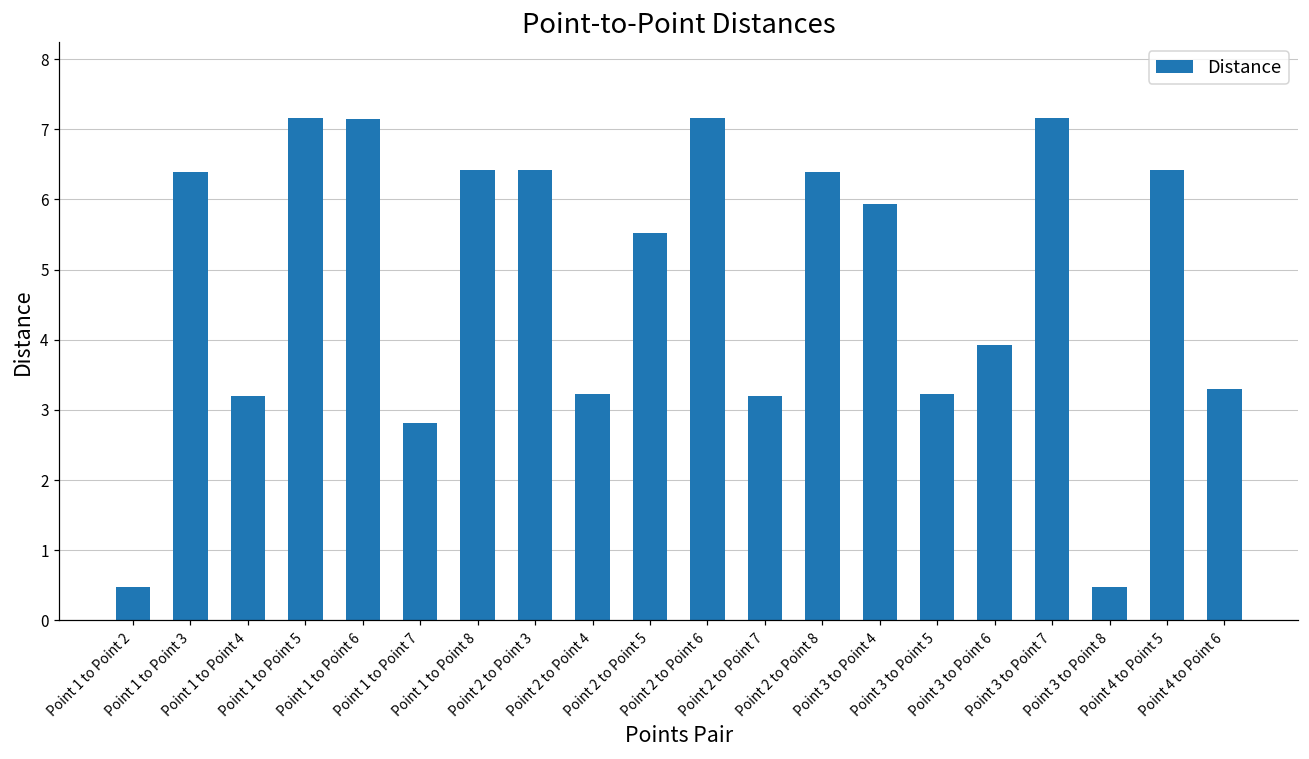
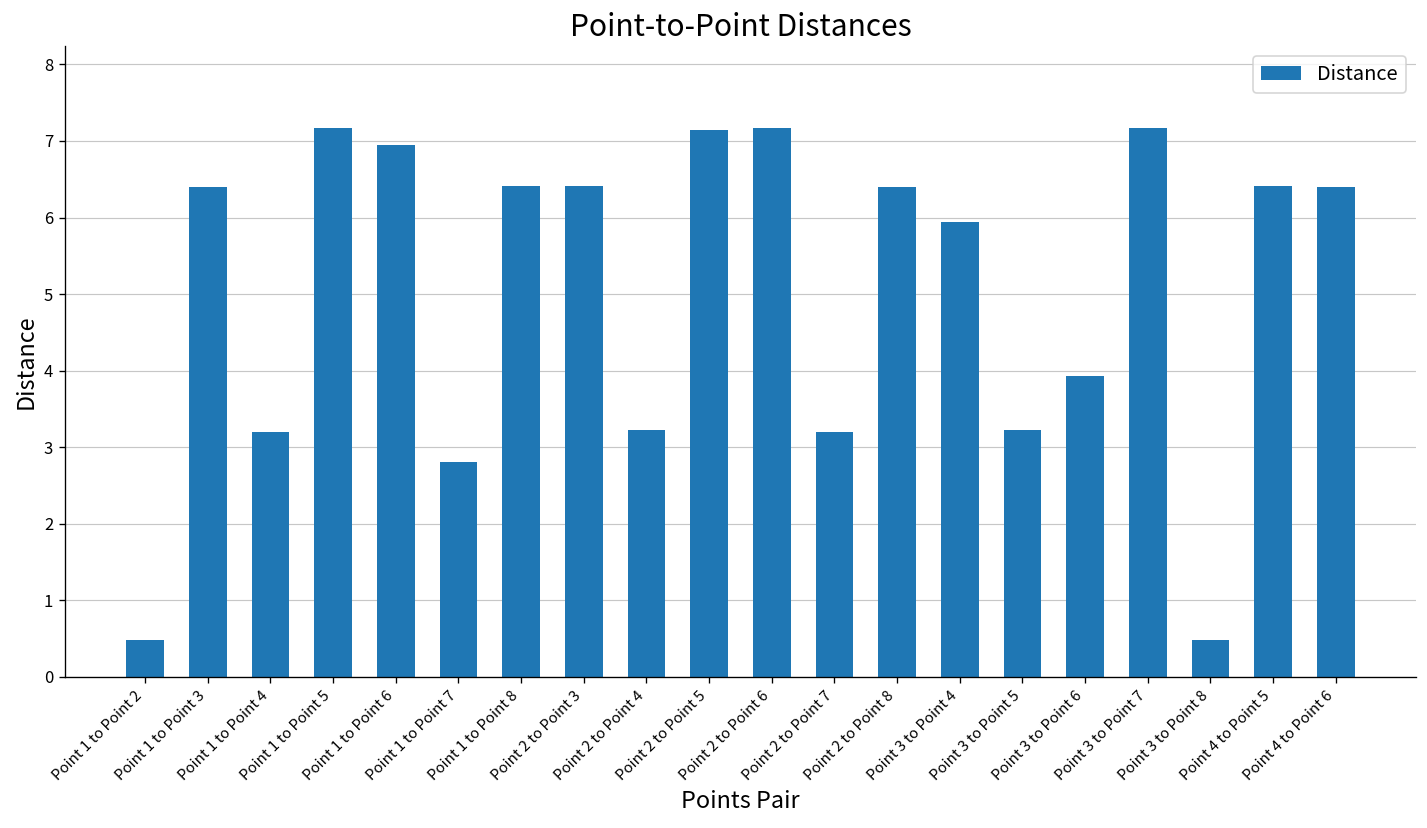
Point 1 to Point 6: 7.1 -> 6.9
Point 2 to Point 5: 5.5 -> 7.1
Point 4 to Point 6: 3.3 -> 6.4
